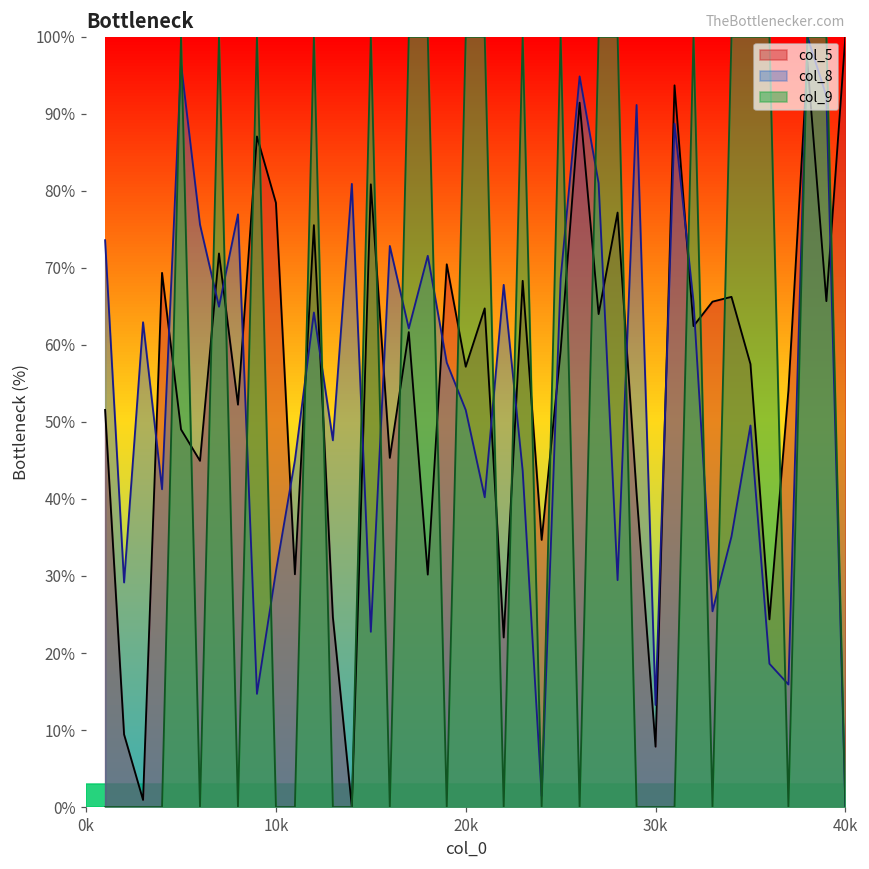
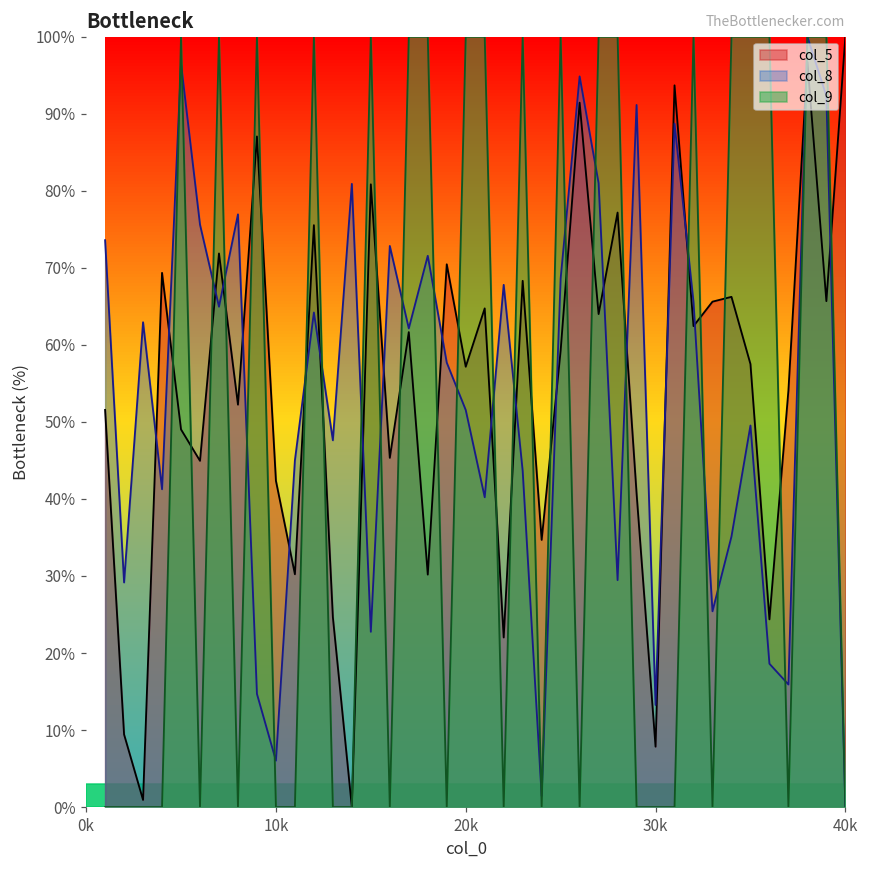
col_5, 10k: 78% -> 42%
col_8, 10k: 31% -> 6%
